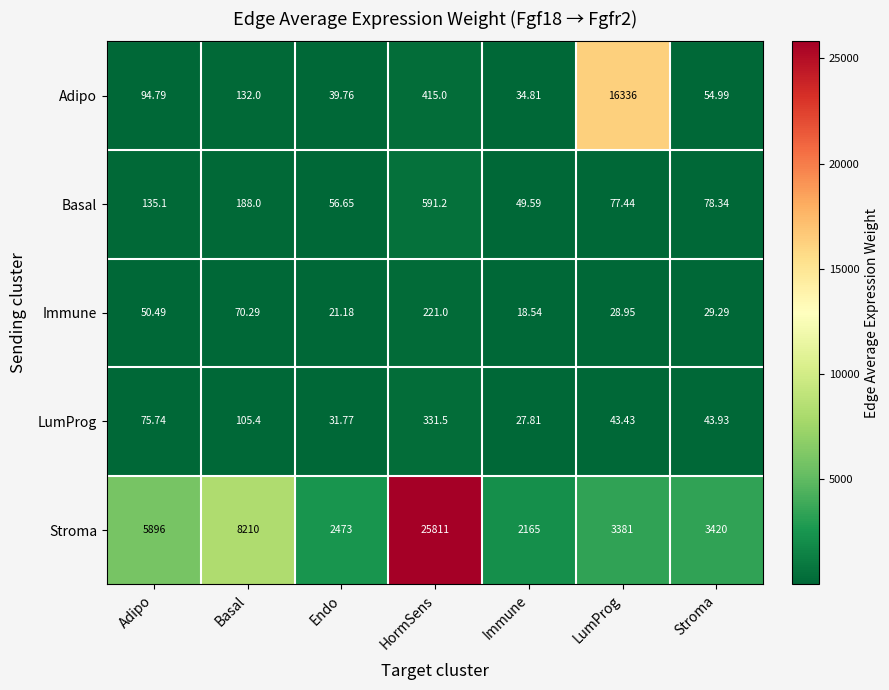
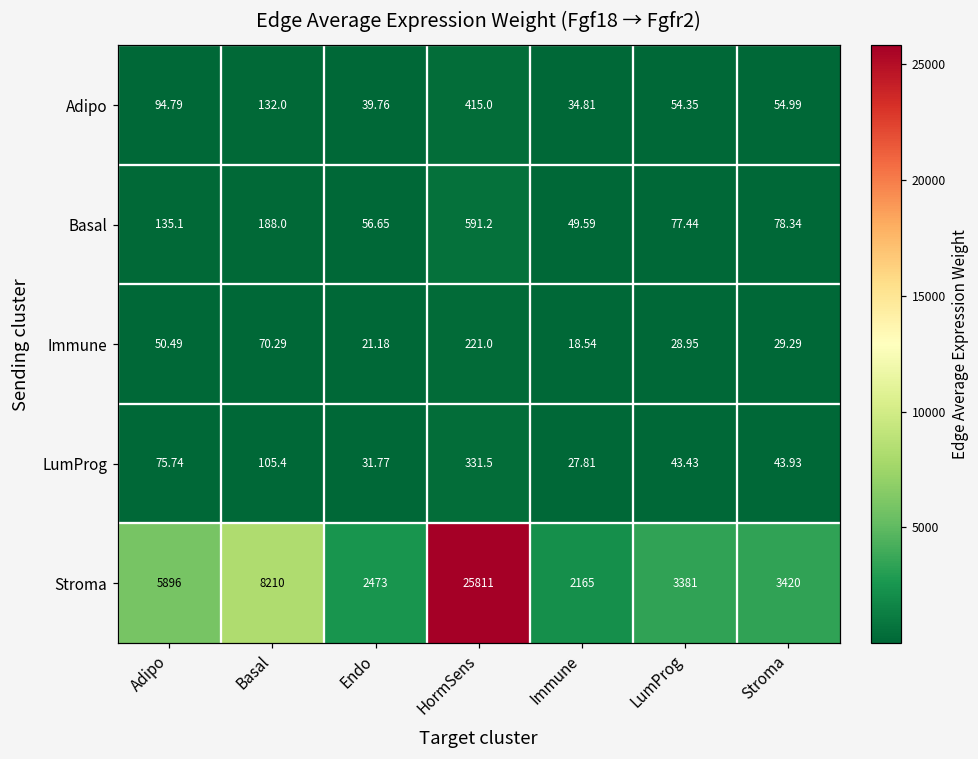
Adipo, LumProg: 16336 -> 54.35
